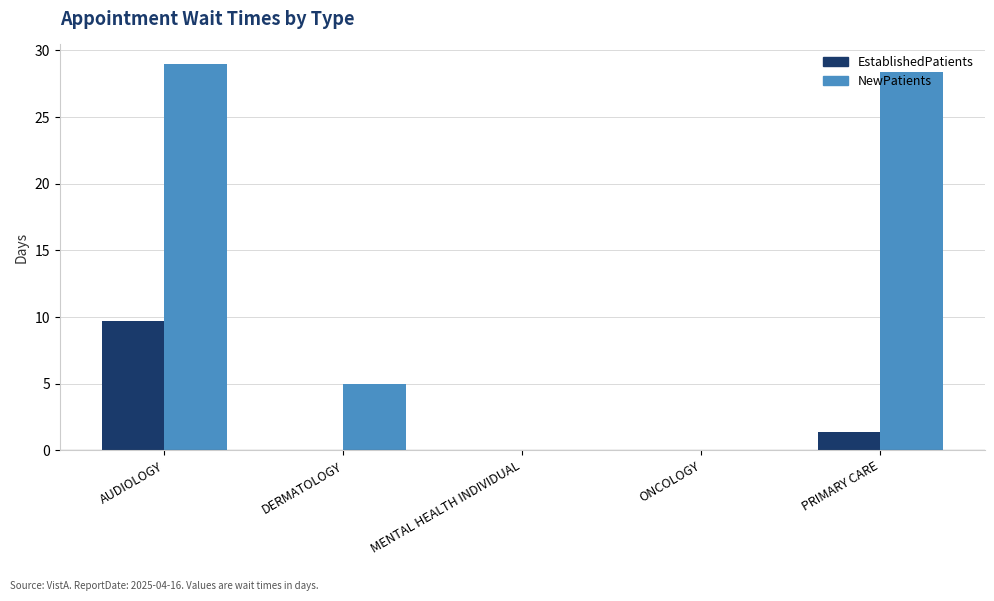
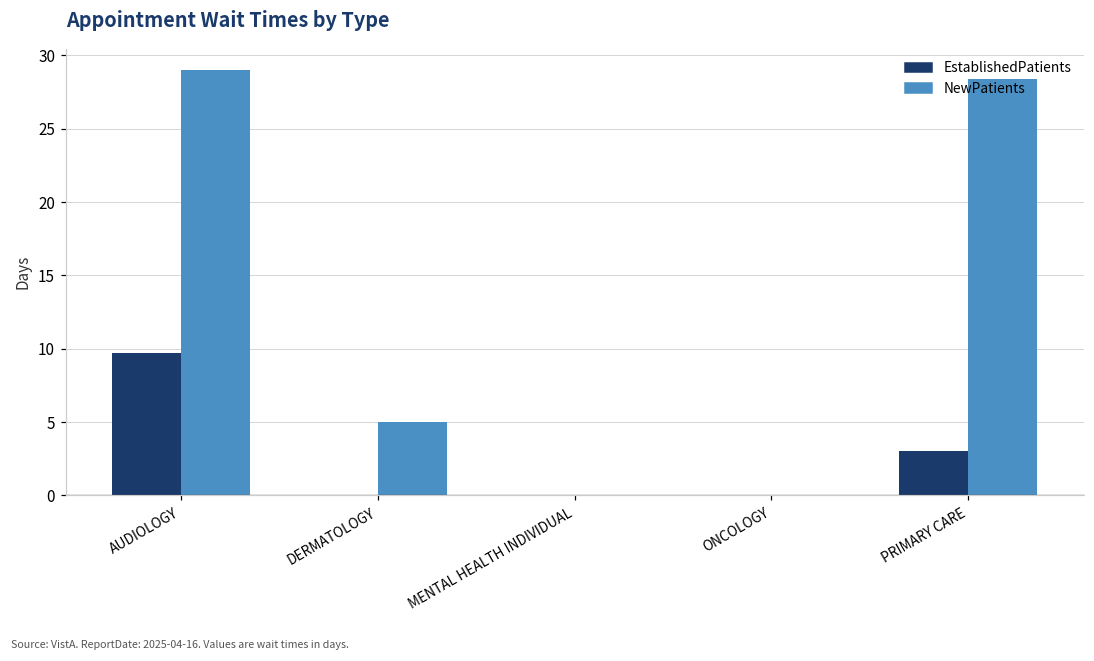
EstablishedPatients, PRIMARY CARE: 1.4 -> 3.0
